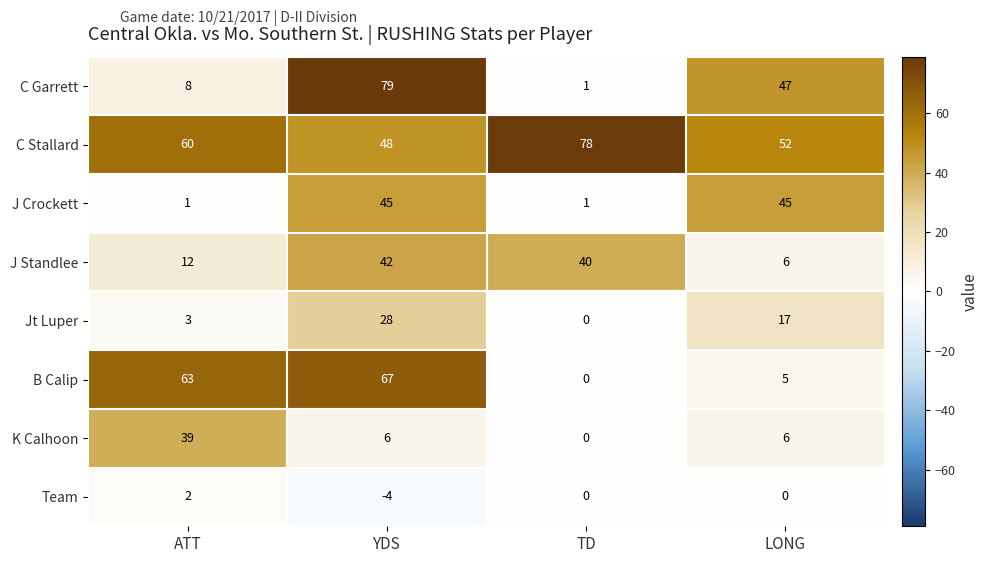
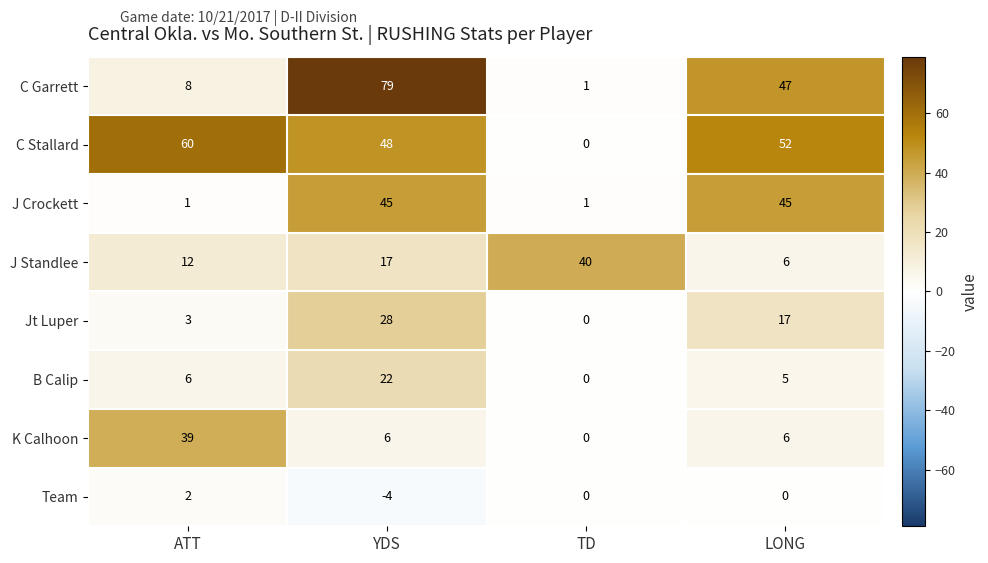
C Stallard, TD: 78 -> 0
J Standlee, YDS: 42 -> 17
B Calip, ATT: 63 -> 6
B Calip, YDS: 67 -> 22
